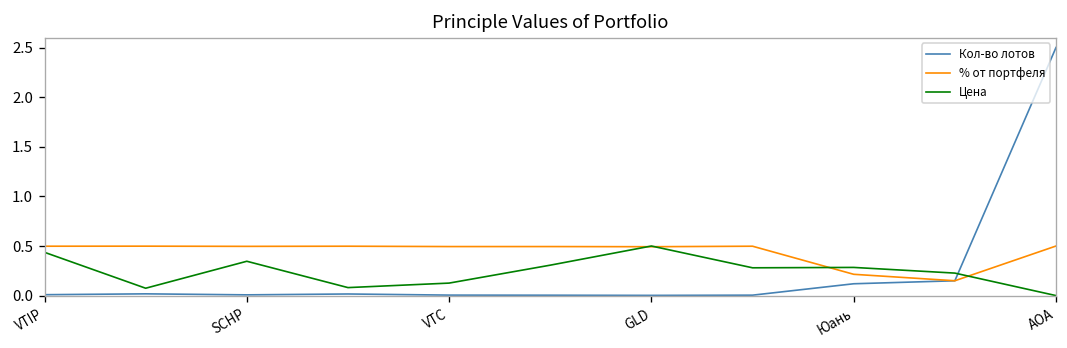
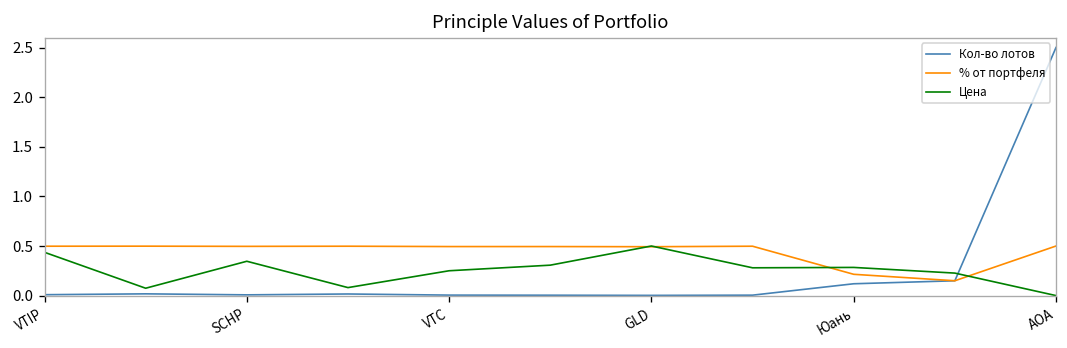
Цена, VTC: 0.1 -> 0.3
